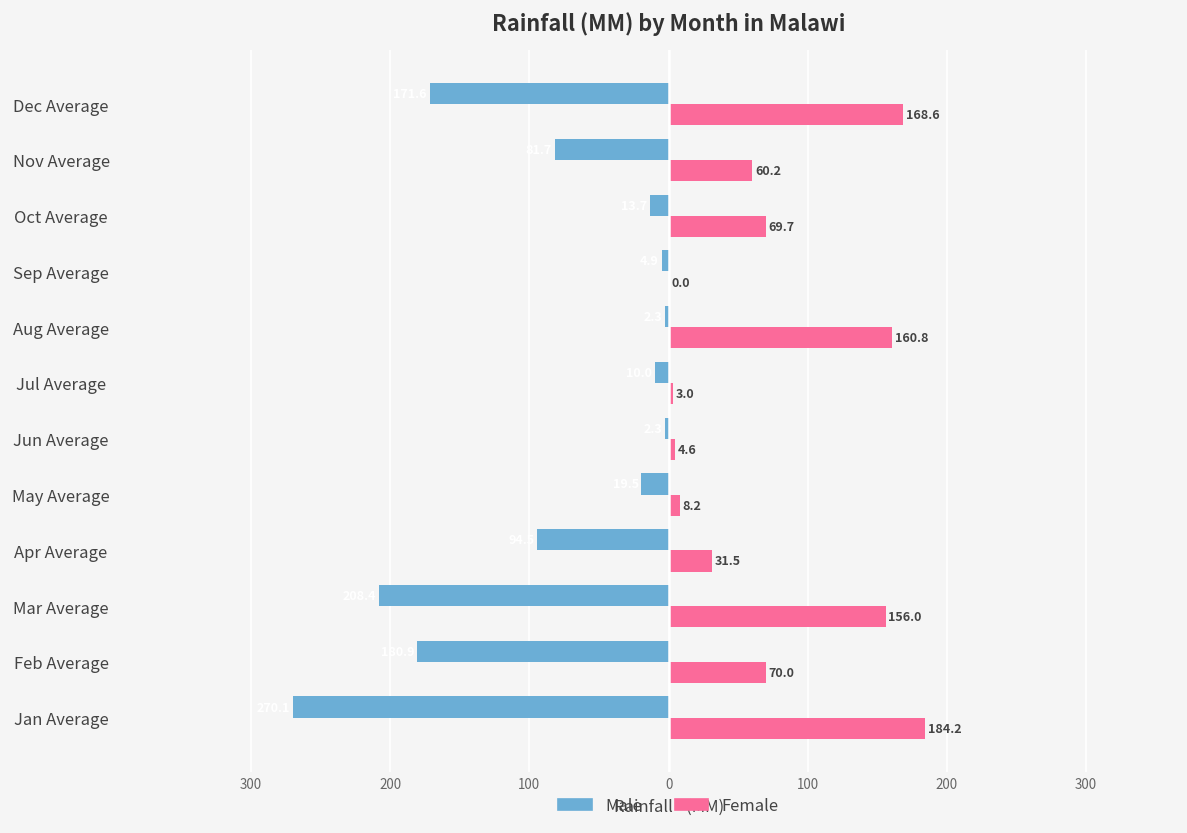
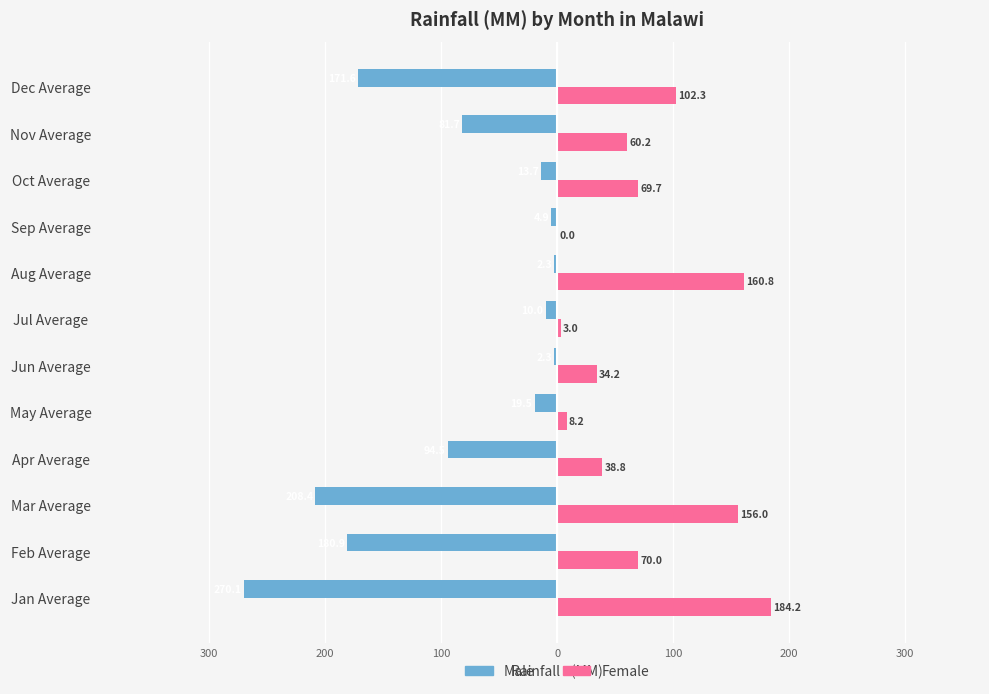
Female, Dec Average: 168.6 -> 102.3
Female, Jun Average: 4.6 -> 34.2
Female, Apr Average: 31.5 -> 38.8
